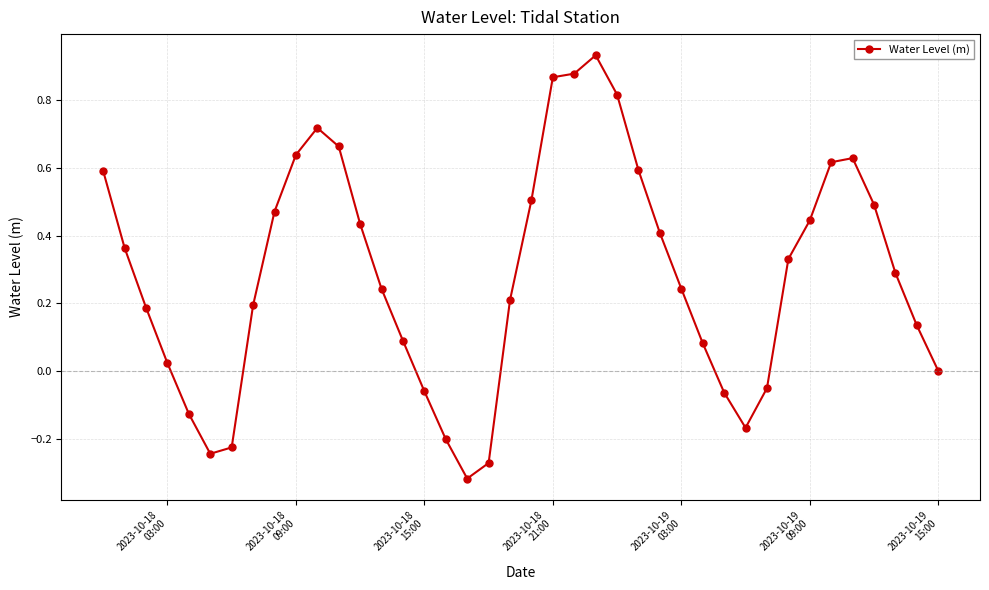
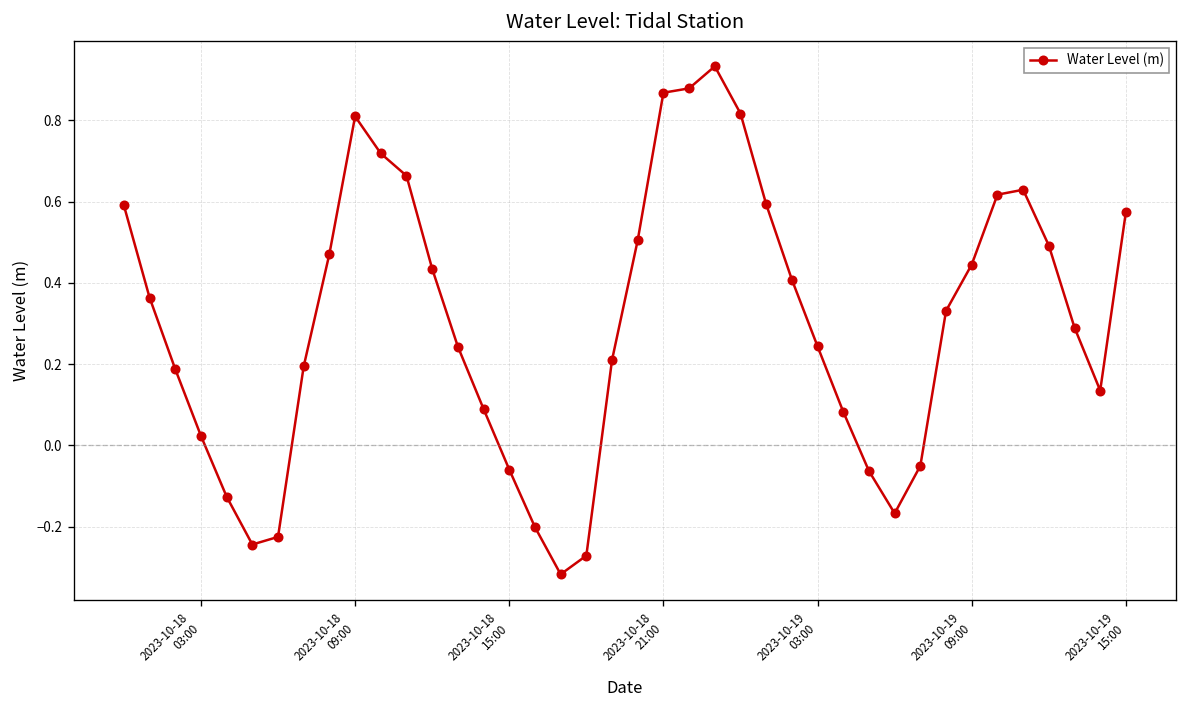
2023-10-18 09:00: 0.64 -> 0.81
2023-10-19 15:00: 0.00 -> 0.57
